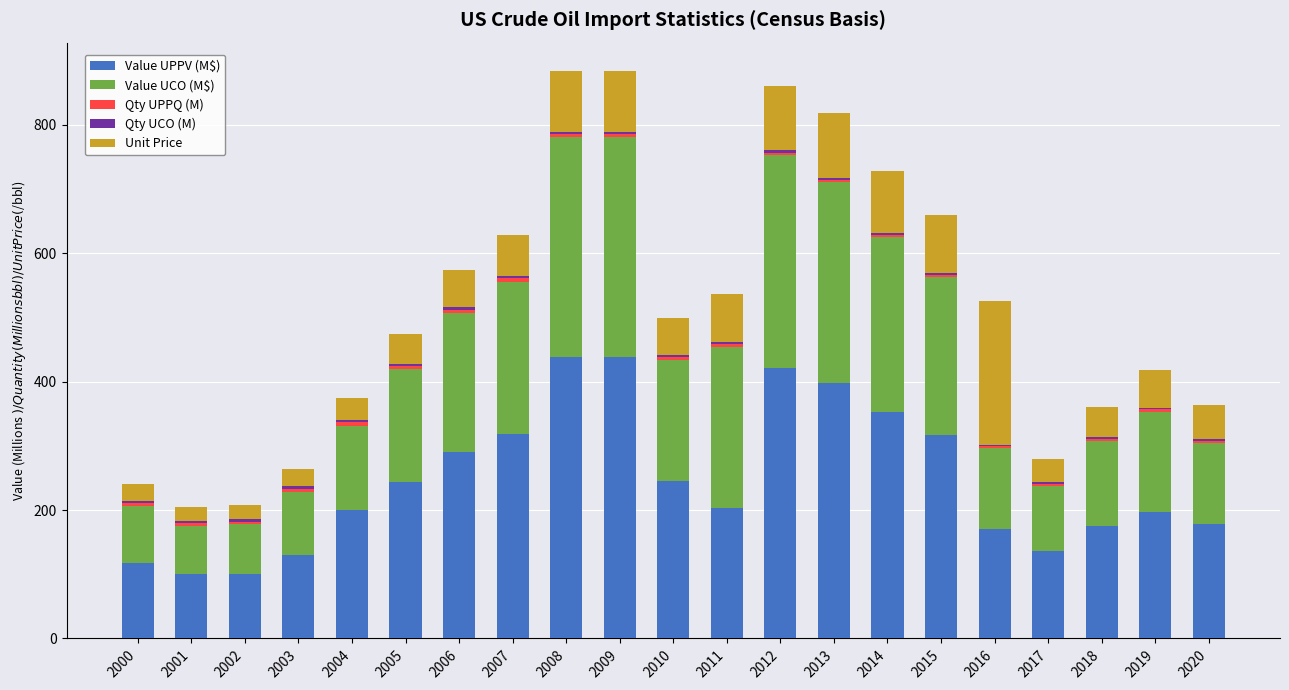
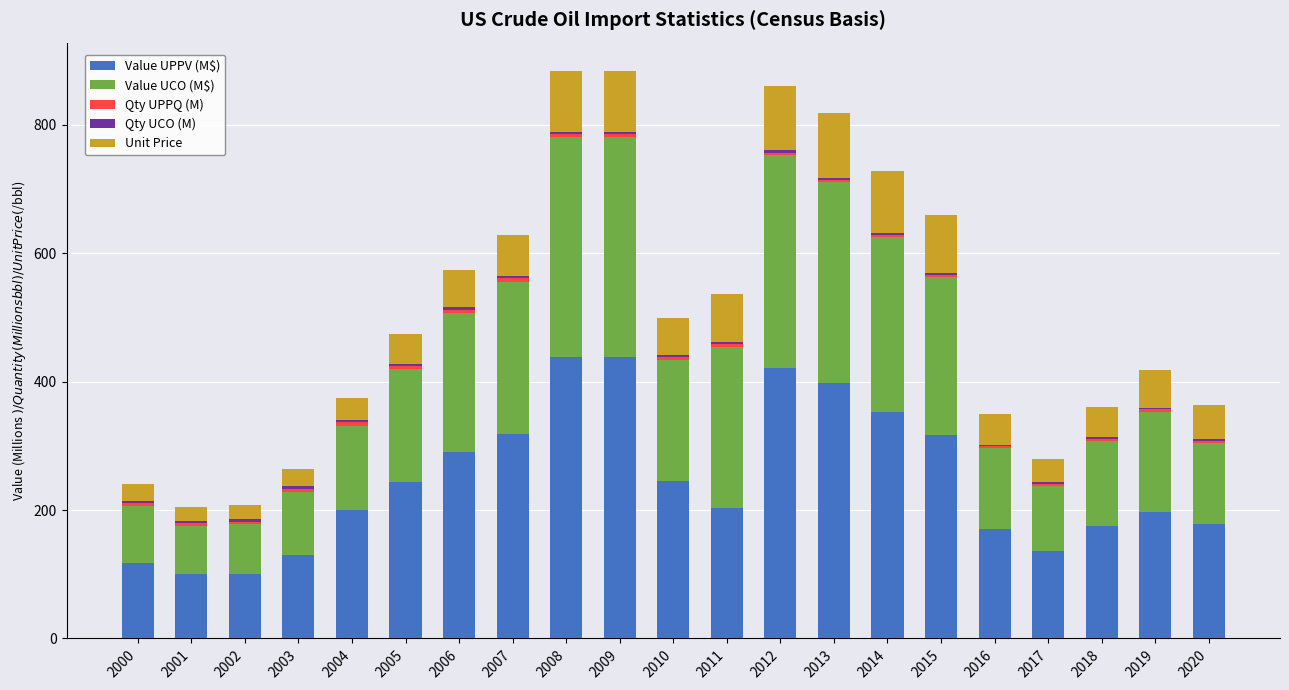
Unit Price, 2016: 220 -> 50
